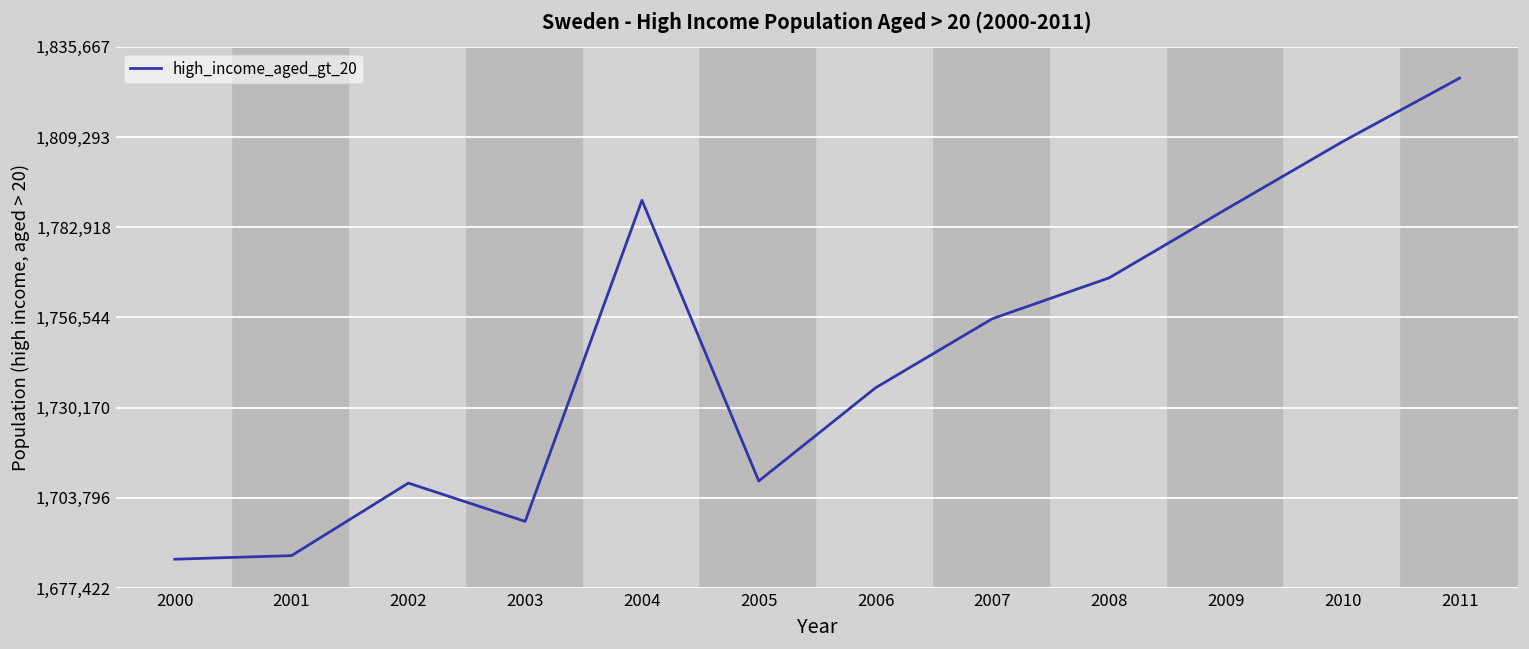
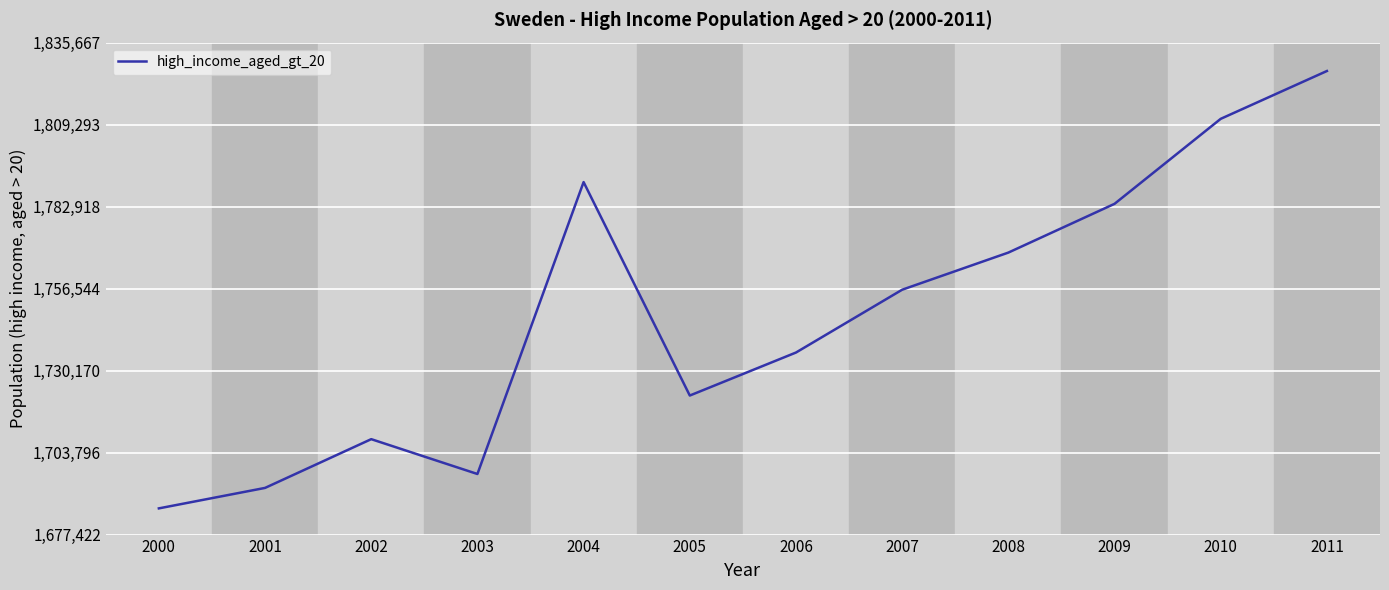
2001: 1,687,000 -> 1,692,000
2005: 1,709,000 -> 1,722,000
2009: 1,788,000 -> 1,784,000
2010: 1,808,000 -> 1,811,000
